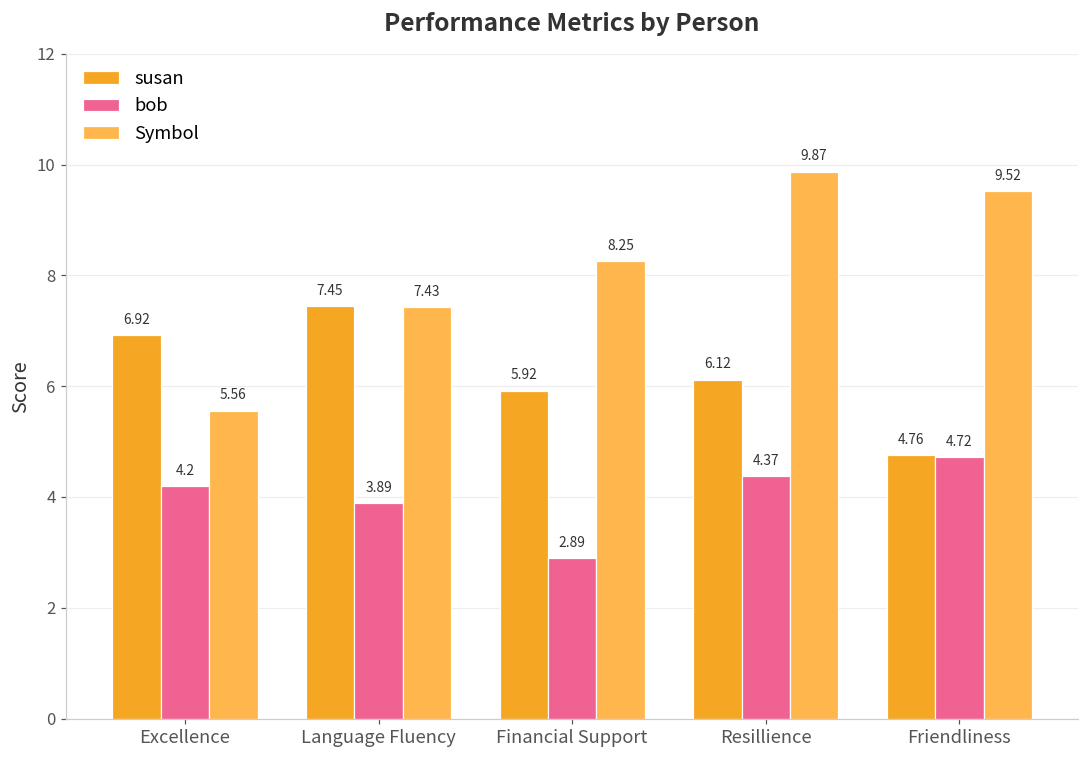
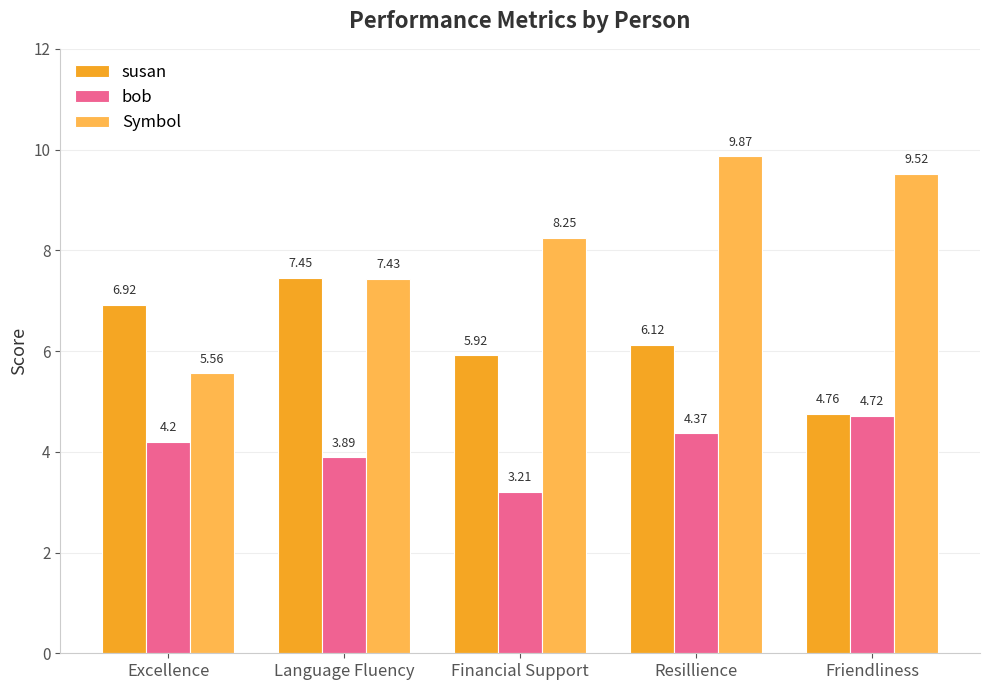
bob, Financial Support: 2.89 -> 3.21
